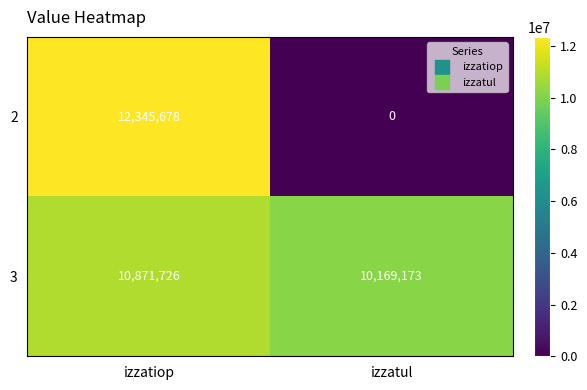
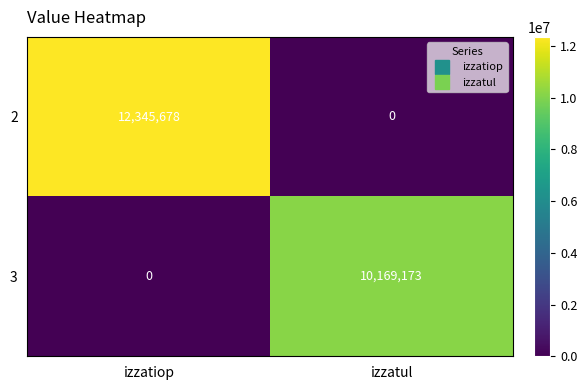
3, izzatiop: 10,871,726 -> 0
